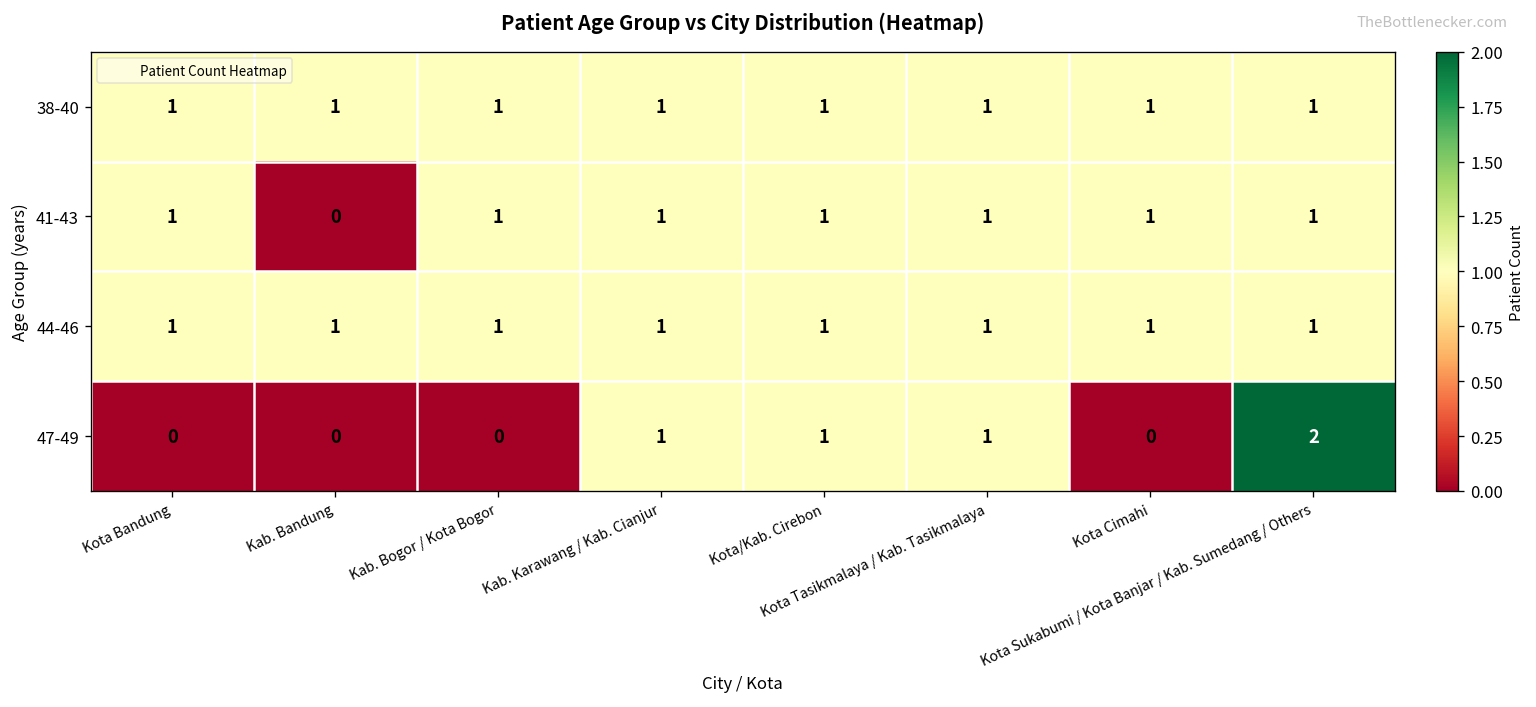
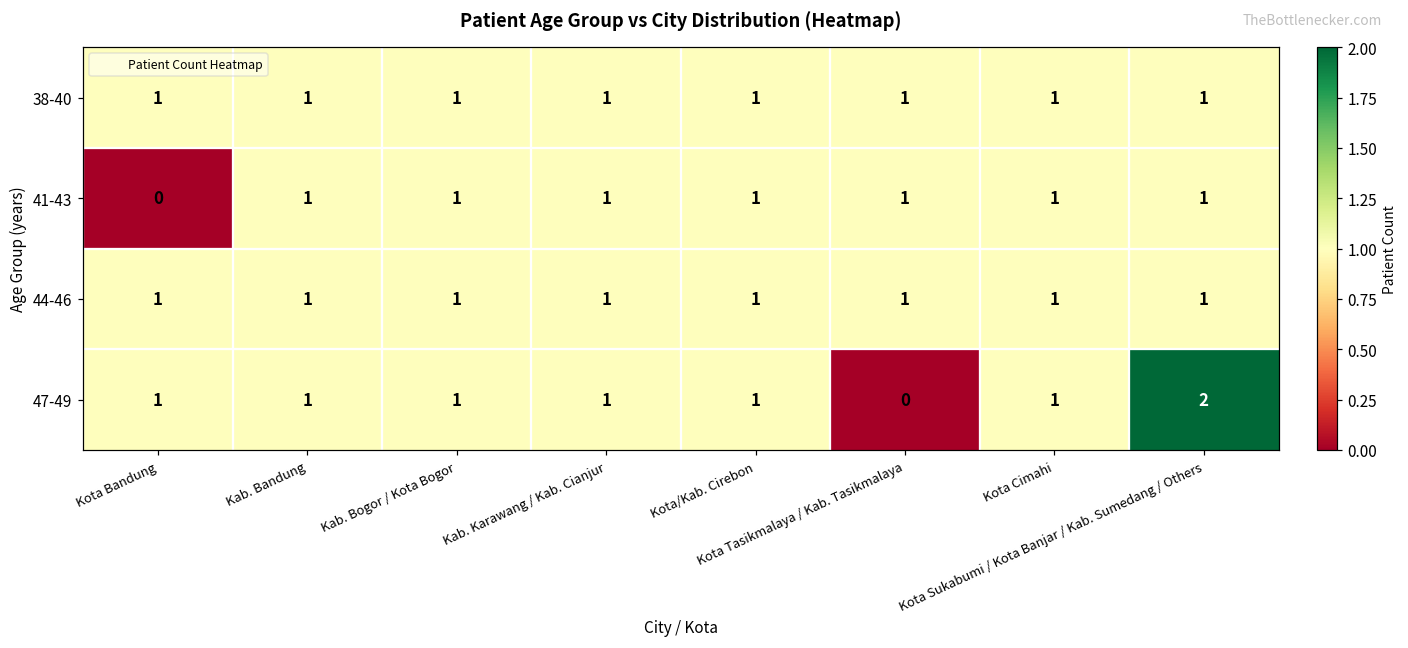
41-43, Kota Bandung: 1 -> 0
41-43, Kab. Bandung: 0 -> 1
47-49, Kota Bandung: 0 -> 1
47-49, Kab. Bandung: 0 -> 1
47-49, Kab. Bogor / Kota Bogor: 0 -> 1
47-49, Kota Tasikmalaya / Kab. Tasikmalaya: 1 -> 0
47-49, Kota Cimahi: 0 -> 1
